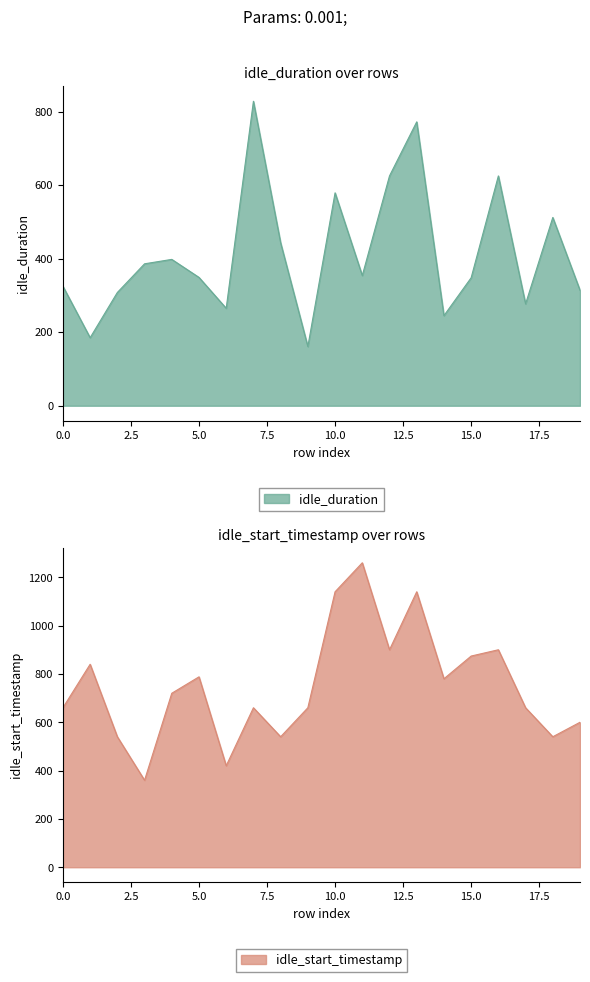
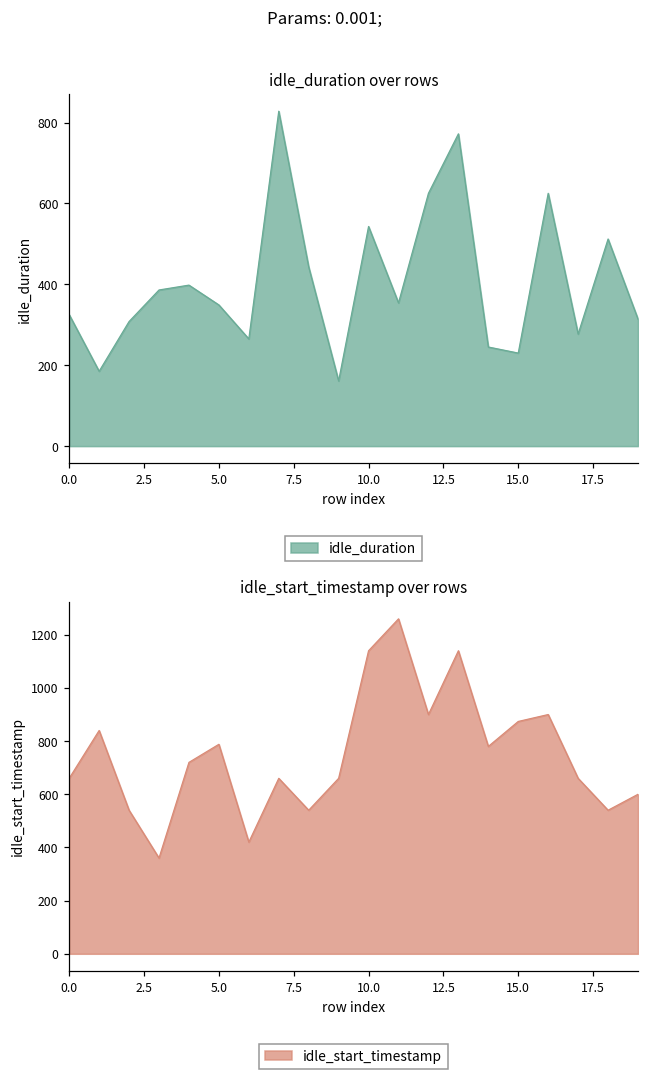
idle_duration over rows, 10.0: 580 -> 540
idle_duration over rows, 15.0: 350 -> 230
